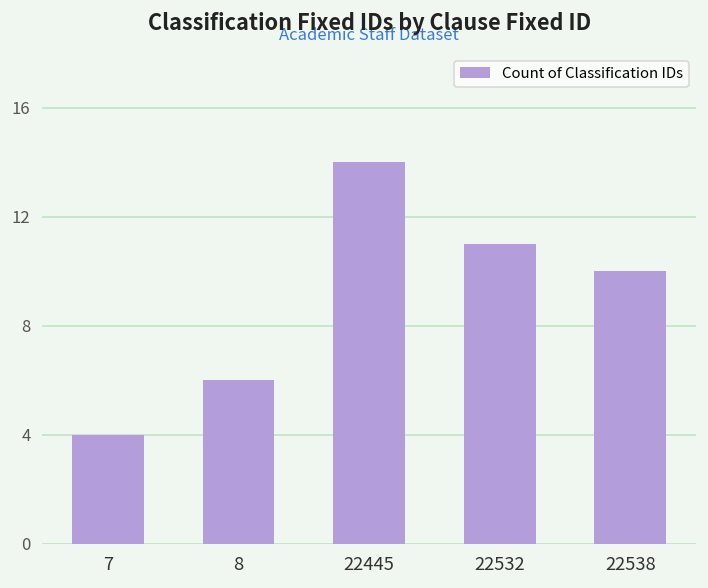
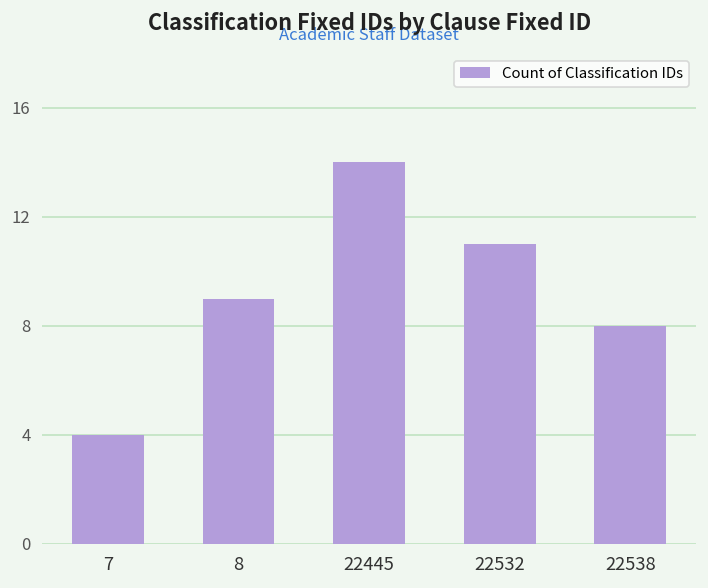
8: 6 -> 9
22538: 10 -> 8
